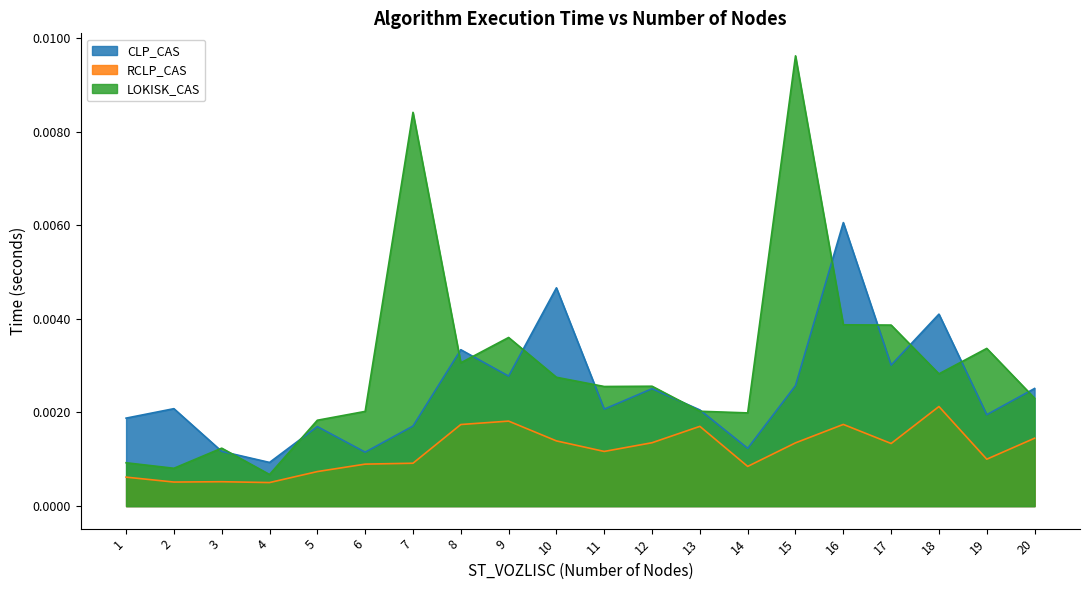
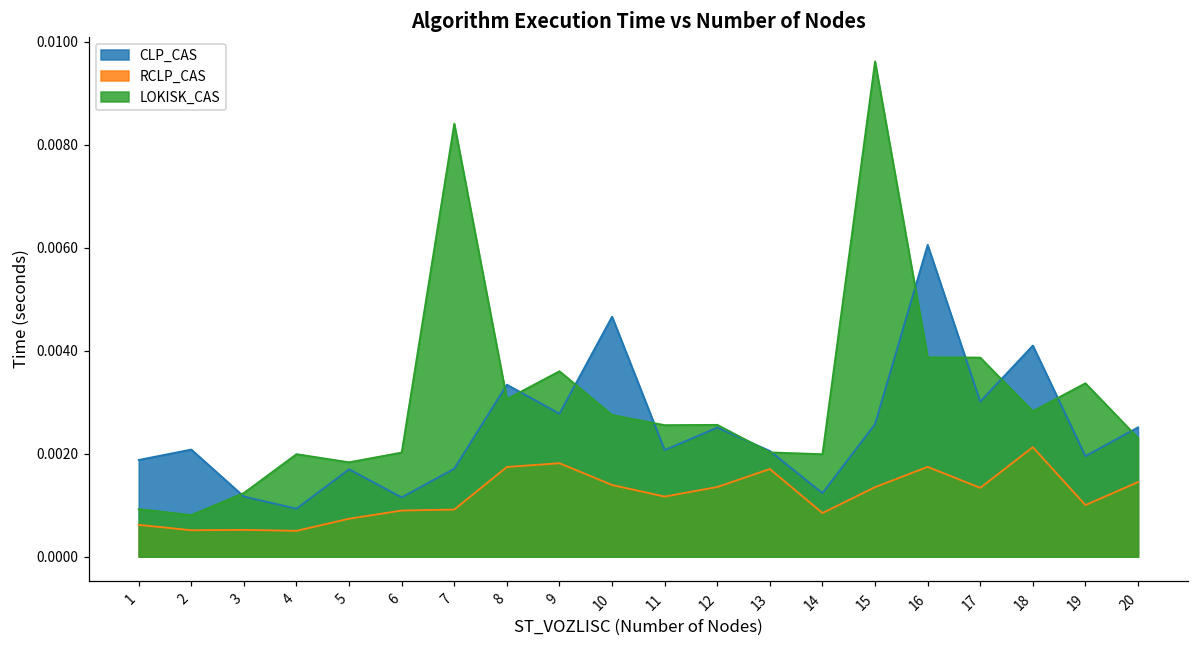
LOKISK_CAS, 4: 0.0007 -> 0.0020
